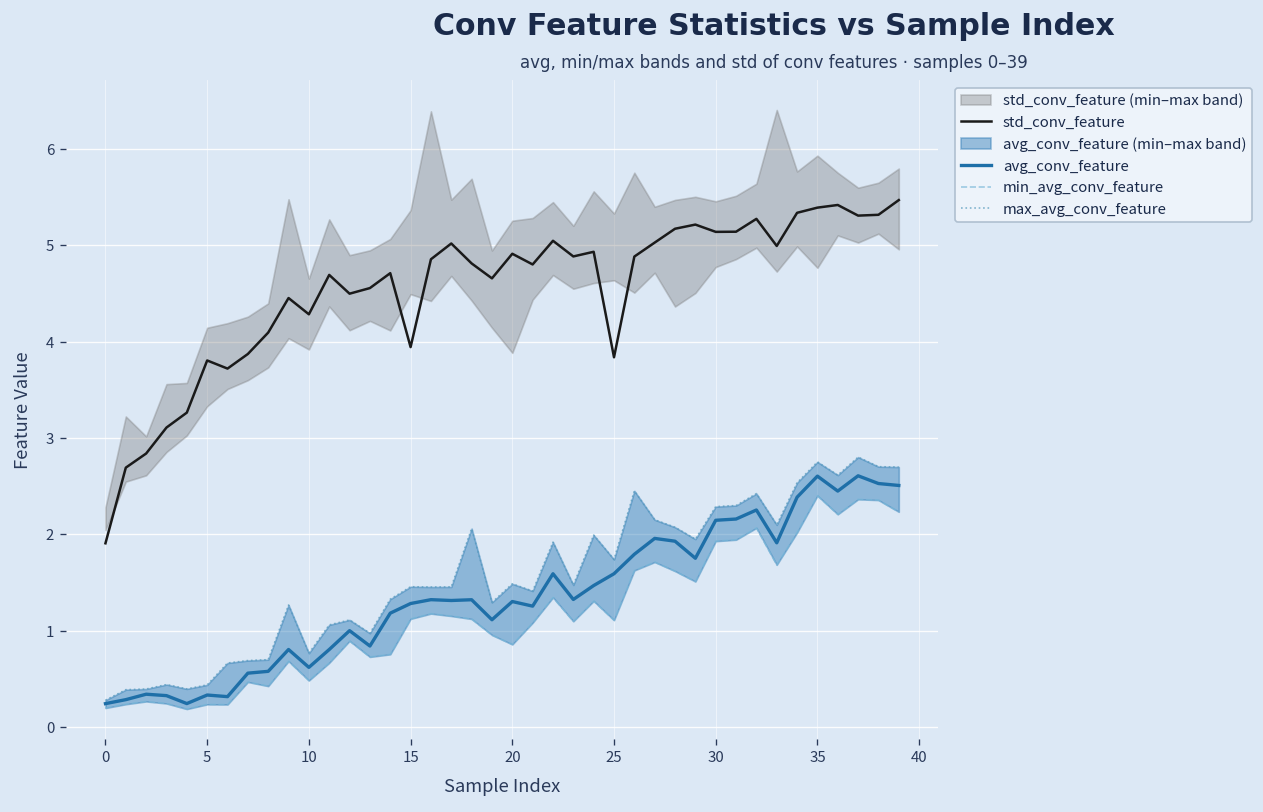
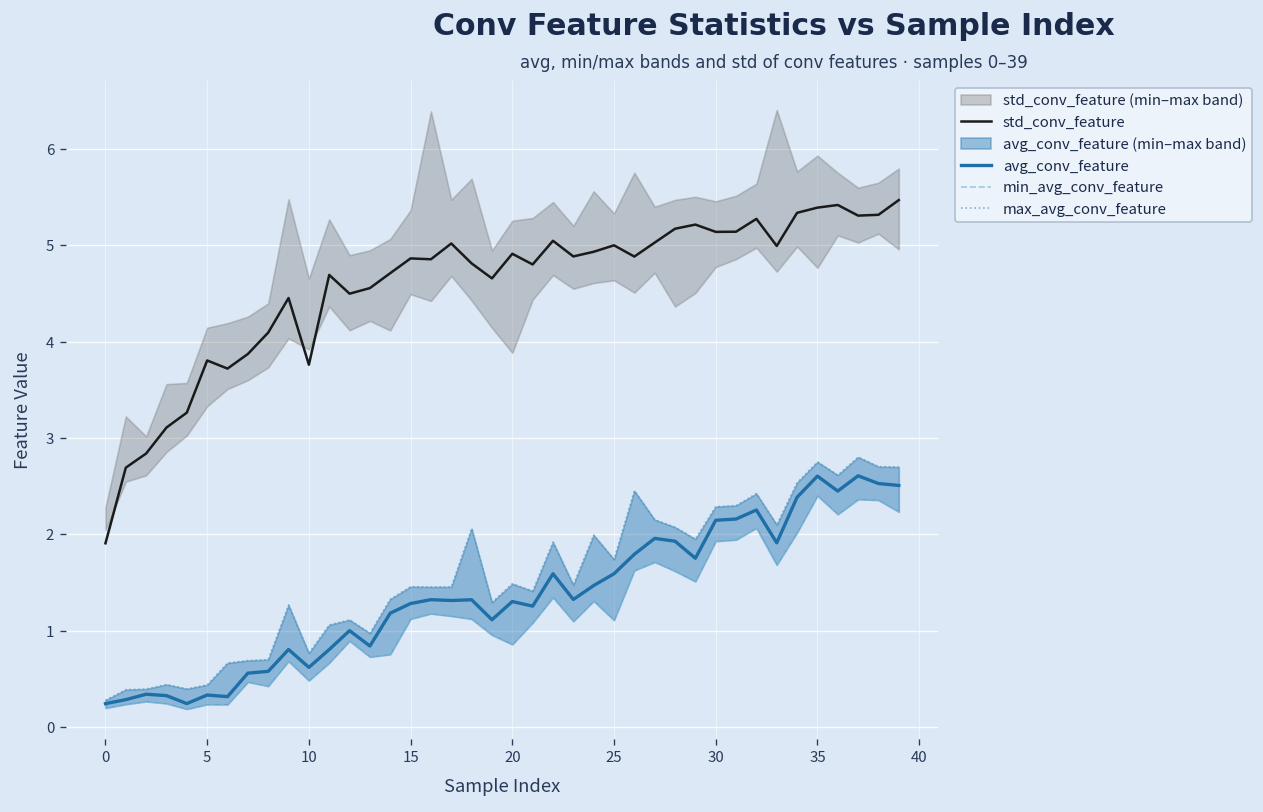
std_conv_feature, 10: 4.3 -> 3.8
std_conv_feature, 15: 3.9 -> 4.9
std_conv_feature, 25: 3.8 -> 5.0
